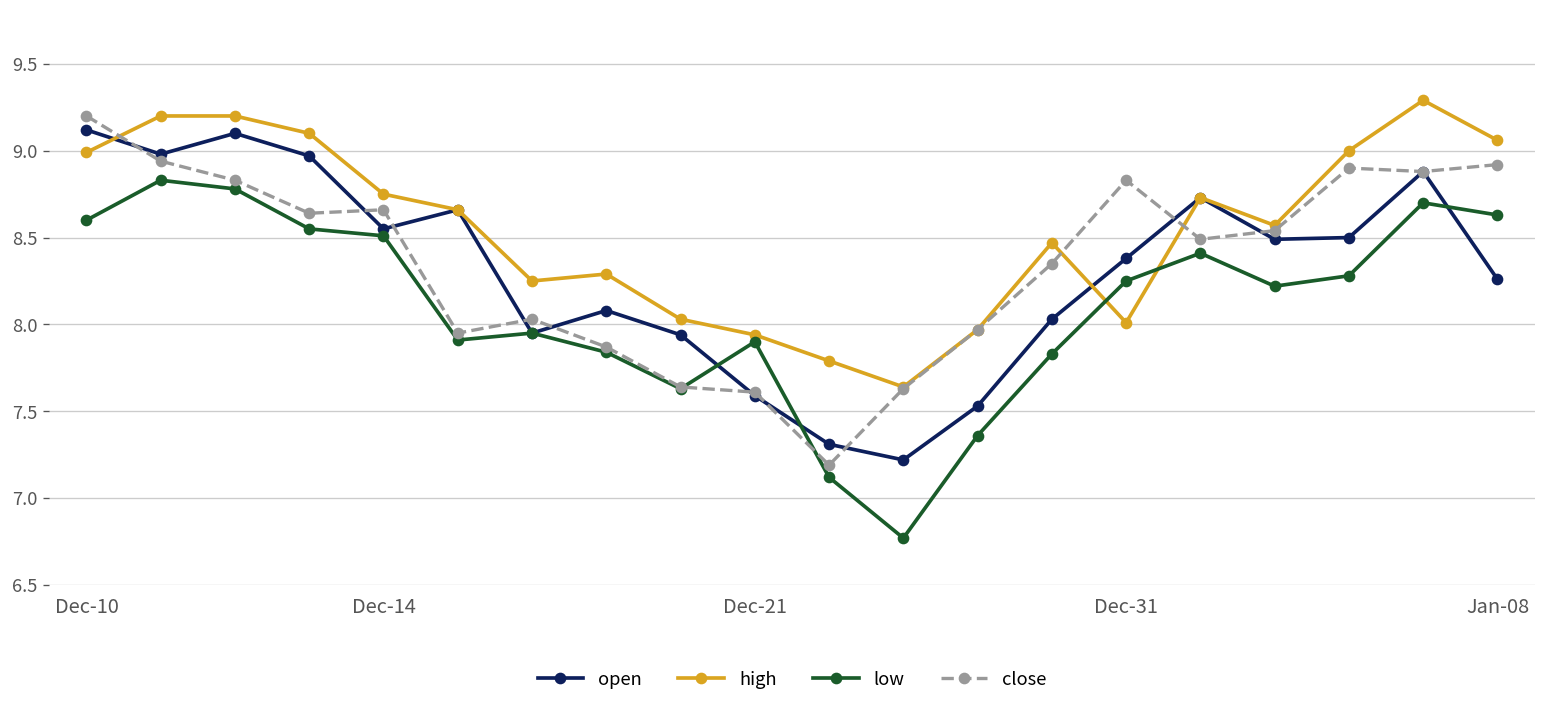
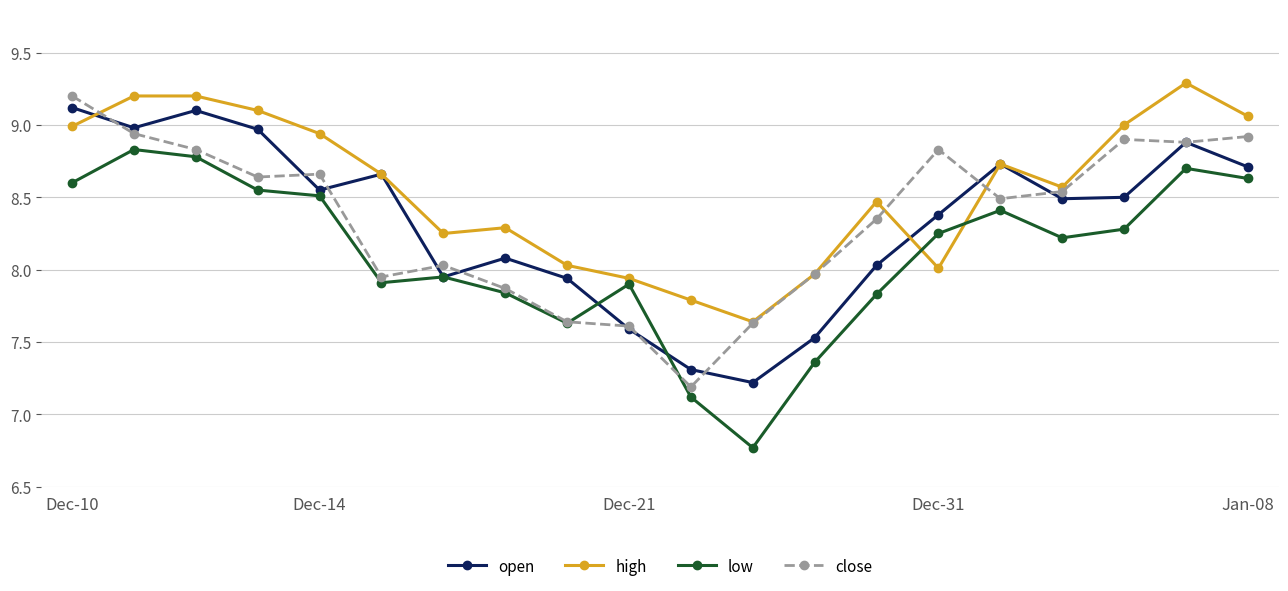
high, Dec-14: 8.75 -> 8.94
open, Jan-08: 8.26 -> 8.71
